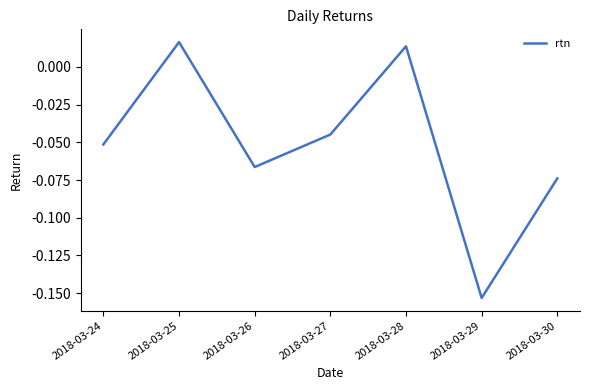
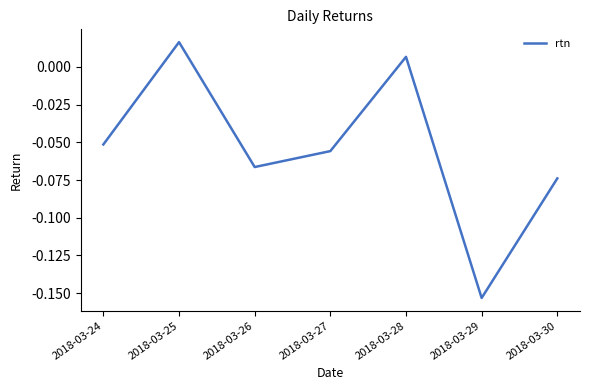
2018-03-27: -0.045 -> -0.056
2018-03-28: 0.014 -> 0.007
